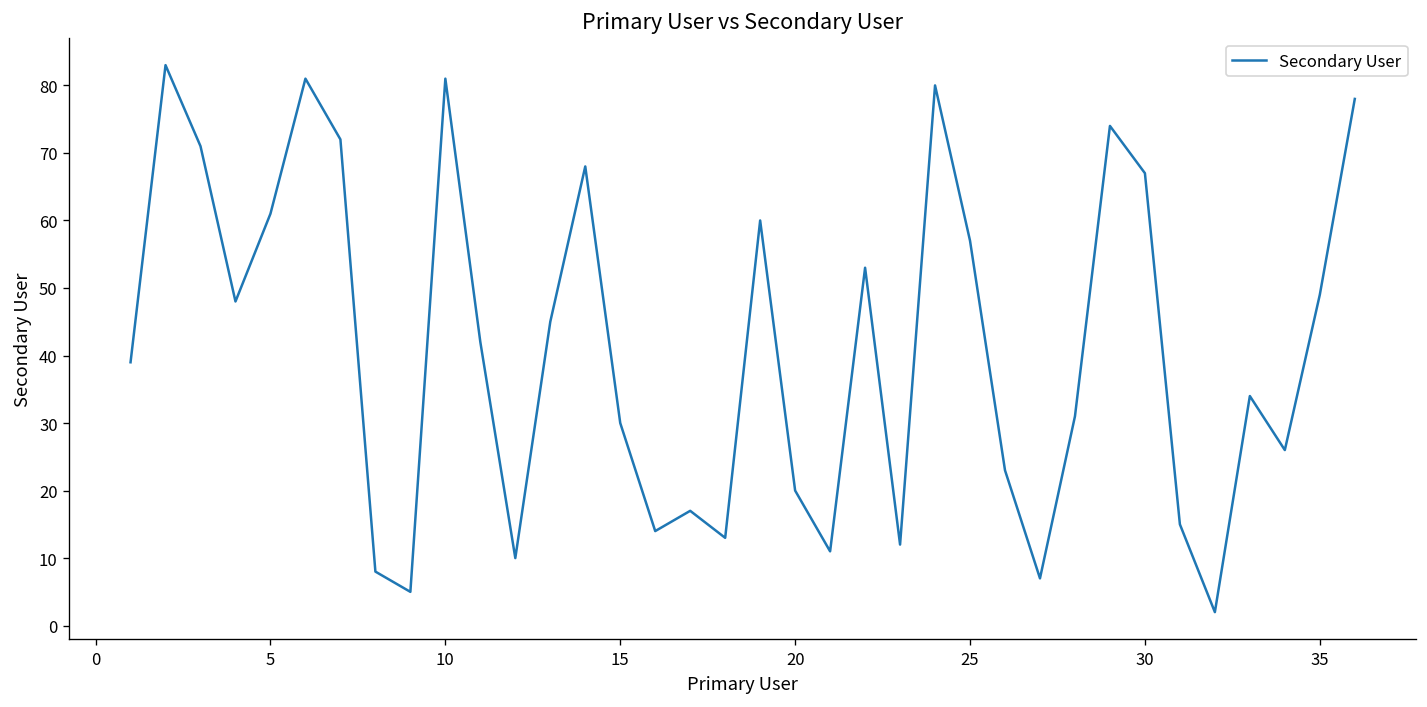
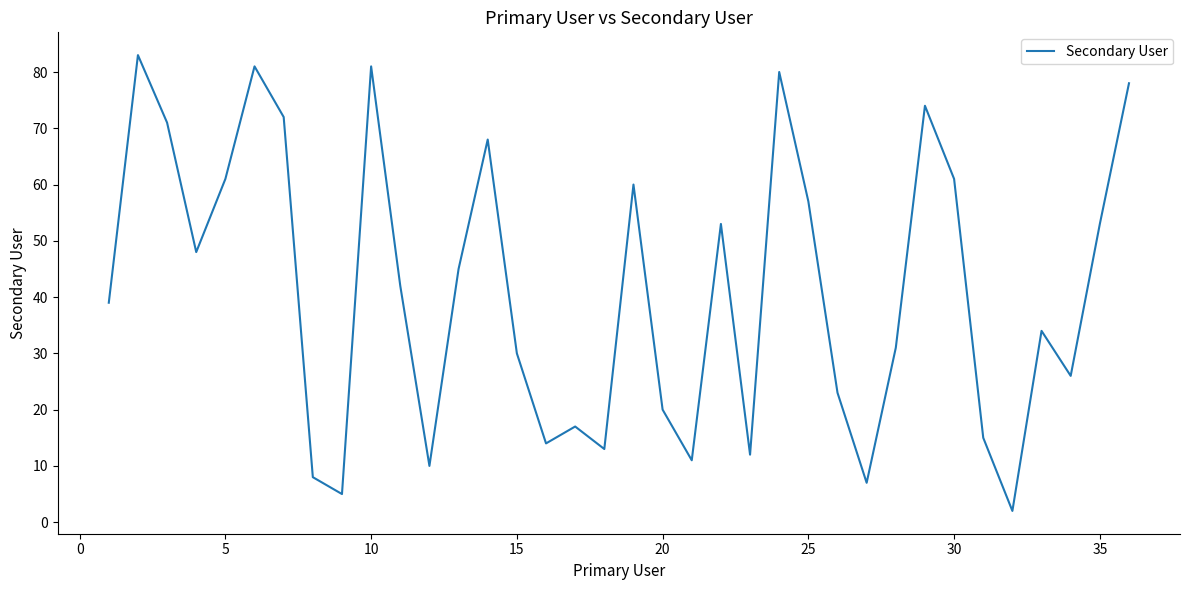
30: 67 -> 61
35: 49 -> 53
